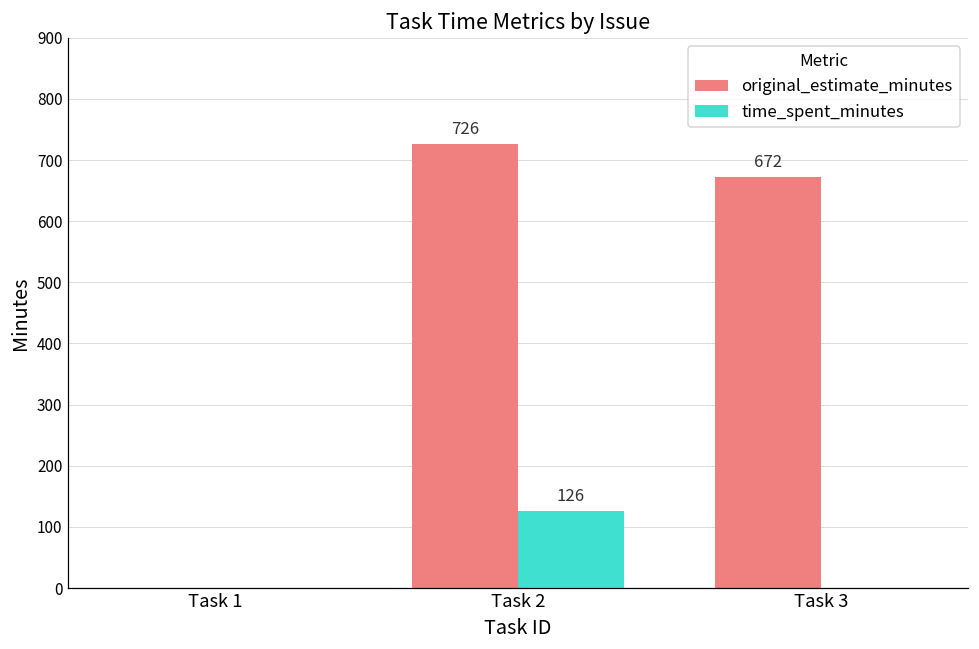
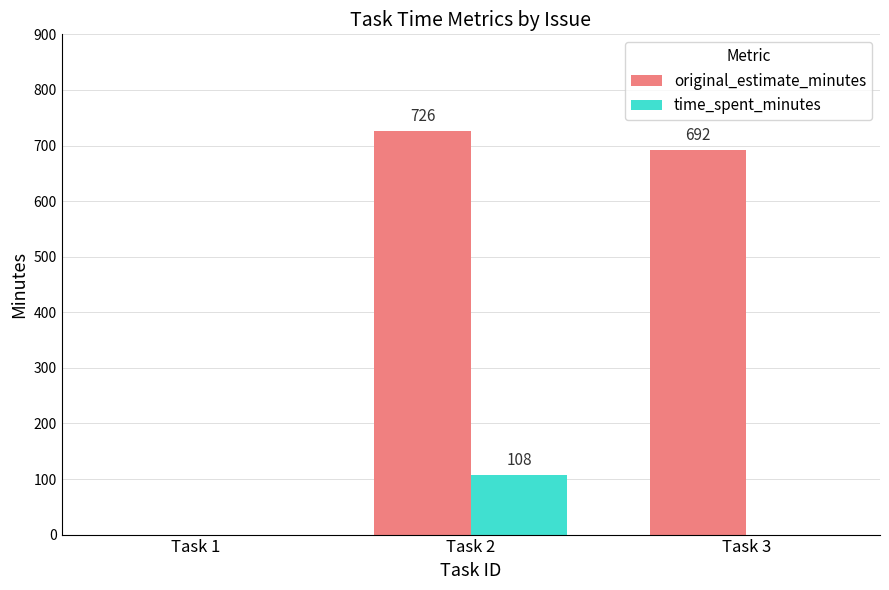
time_spent_minutes, Task 2: 126 -> 108
original_estimate_minutes, Task 3: 672 -> 692
